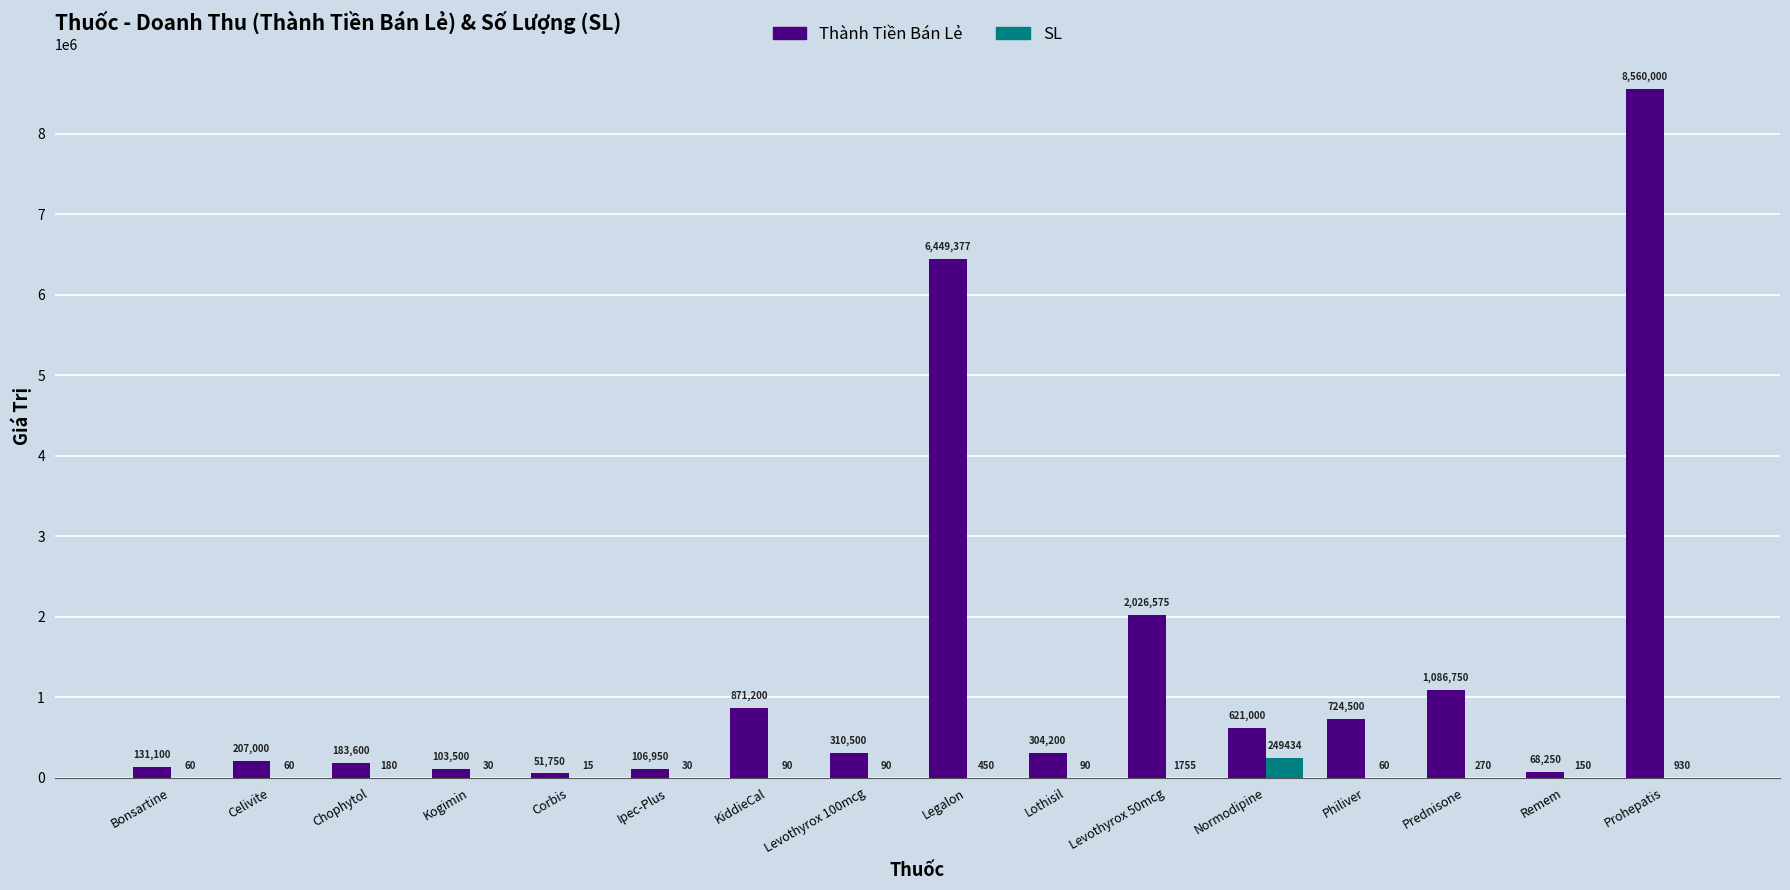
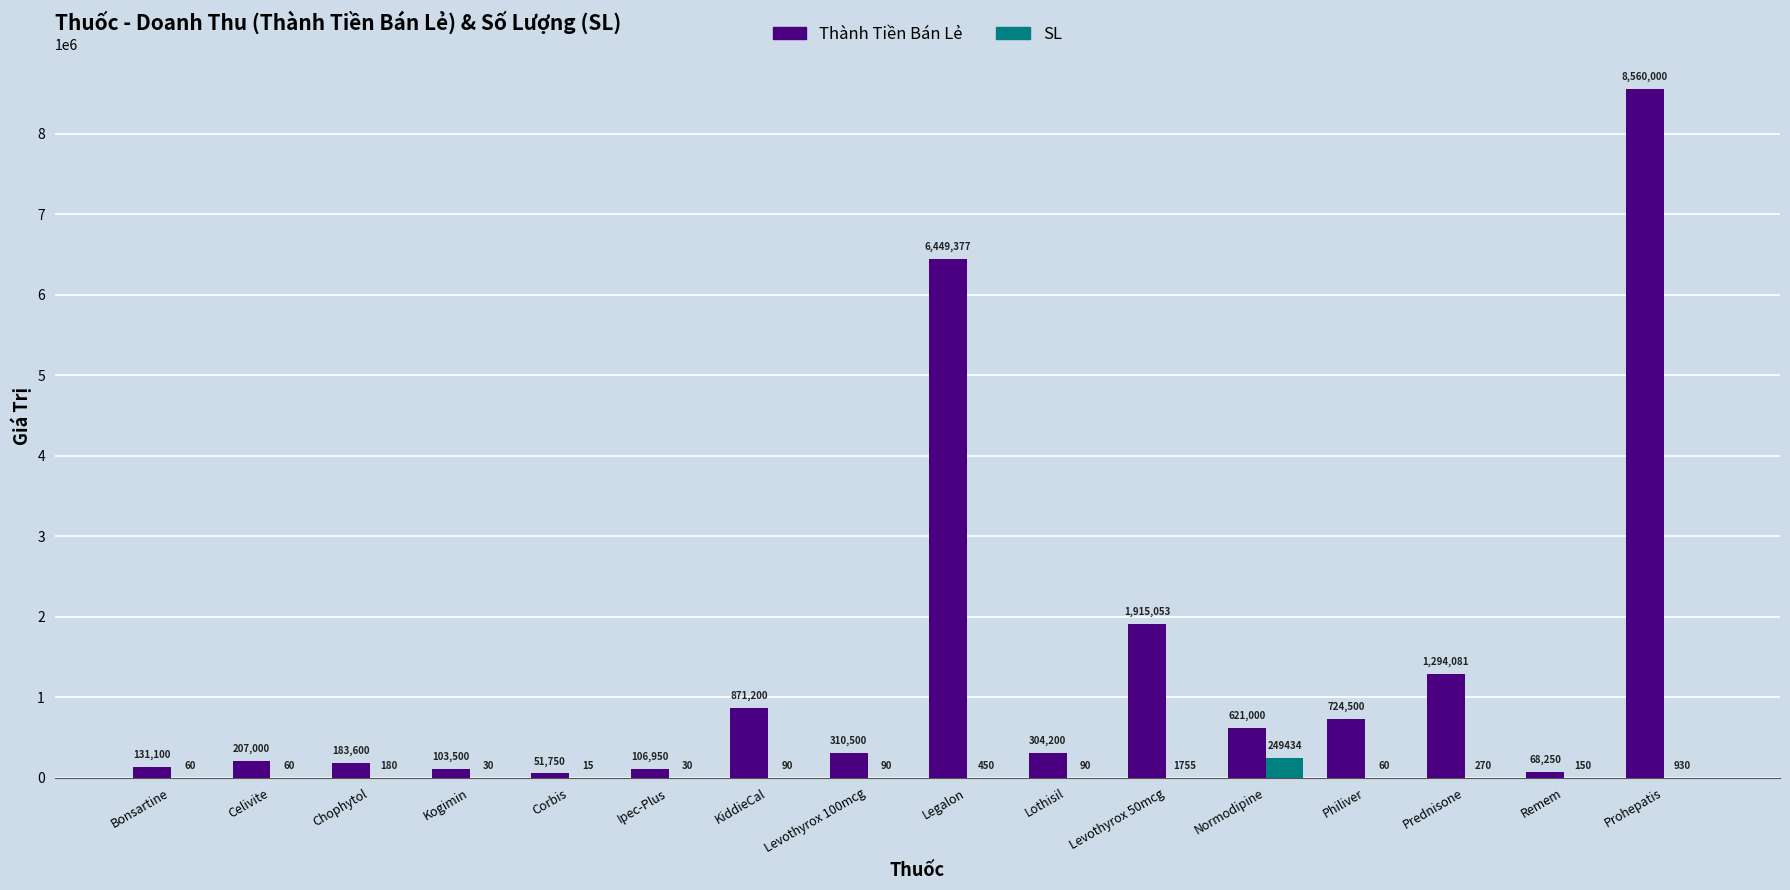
Thành Tiền Bán Lẻ, Levothyrox 50mcg: 2,026,575 -> 1,915,053
Thành Tiền Bán Lẻ, Prednisone: 1,086,750 -> 1,294,081
